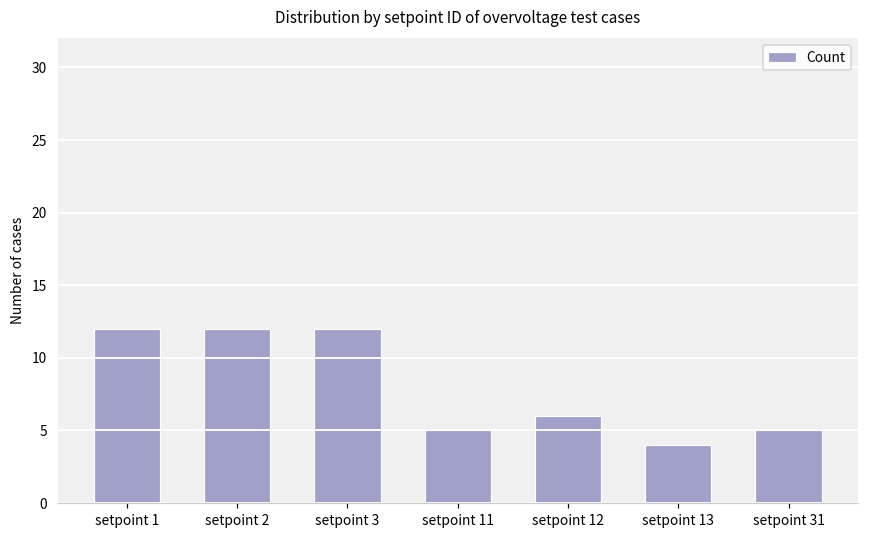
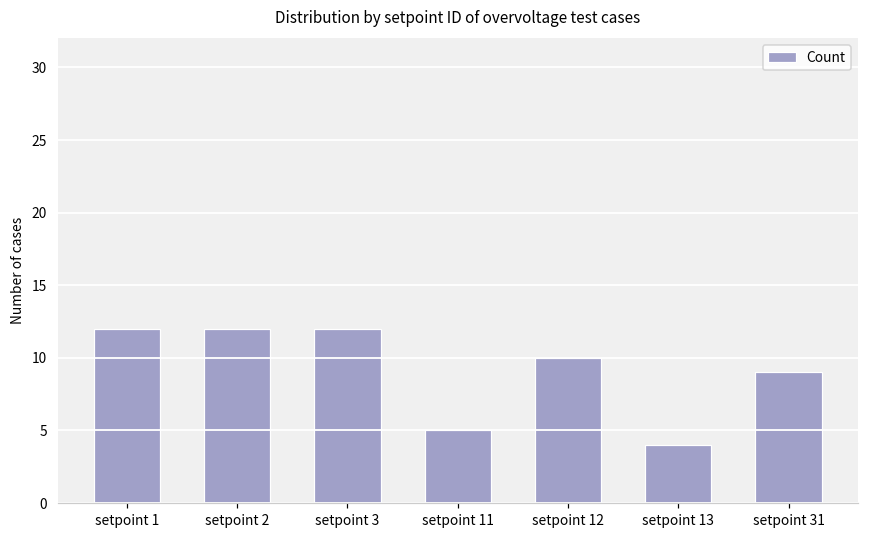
setpoint 12: 6 -> 10
setpoint 31: 5 -> 9
